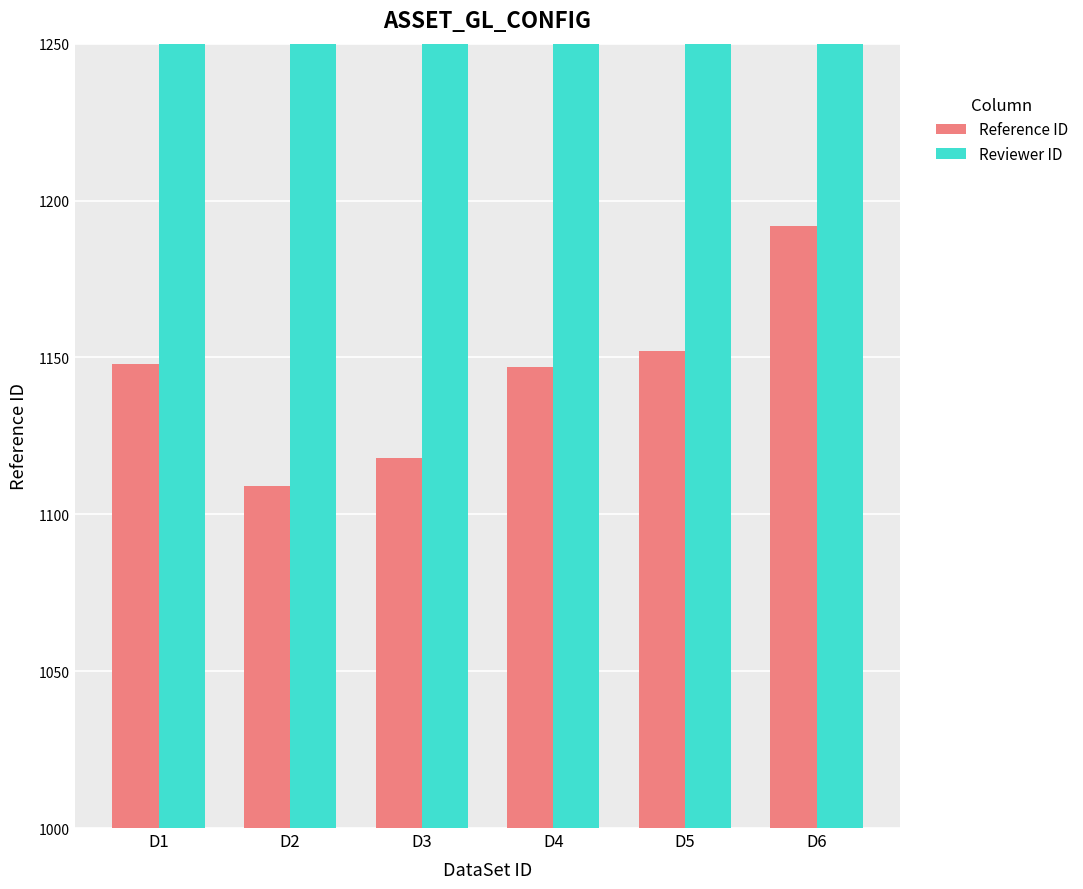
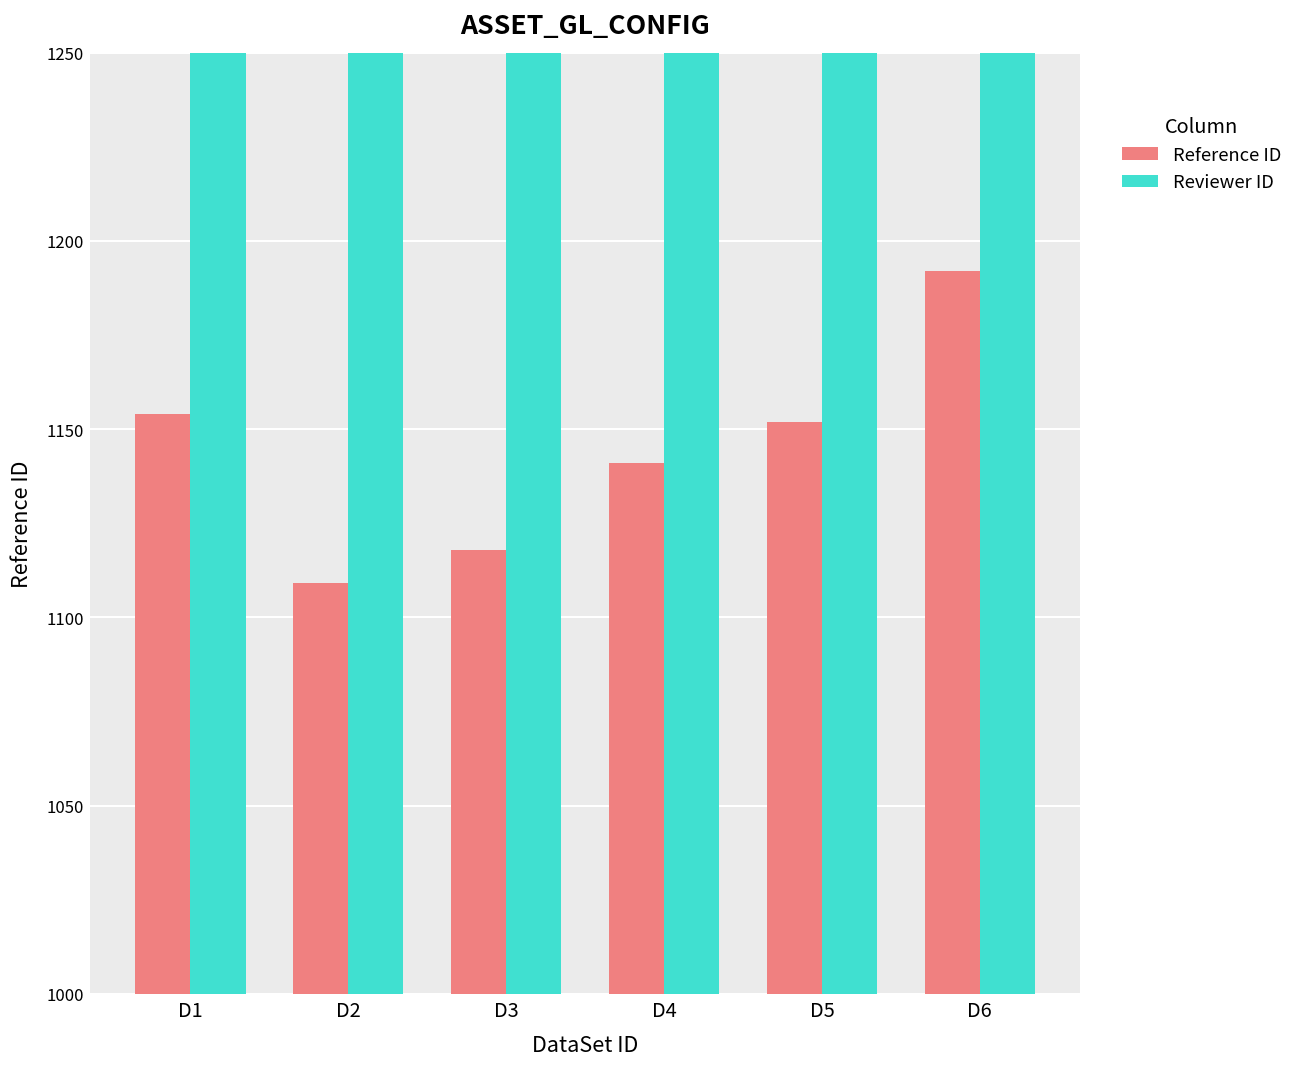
Reference ID, D1: 1148 -> 1154
Reference ID, D4: 1147 -> 1141
